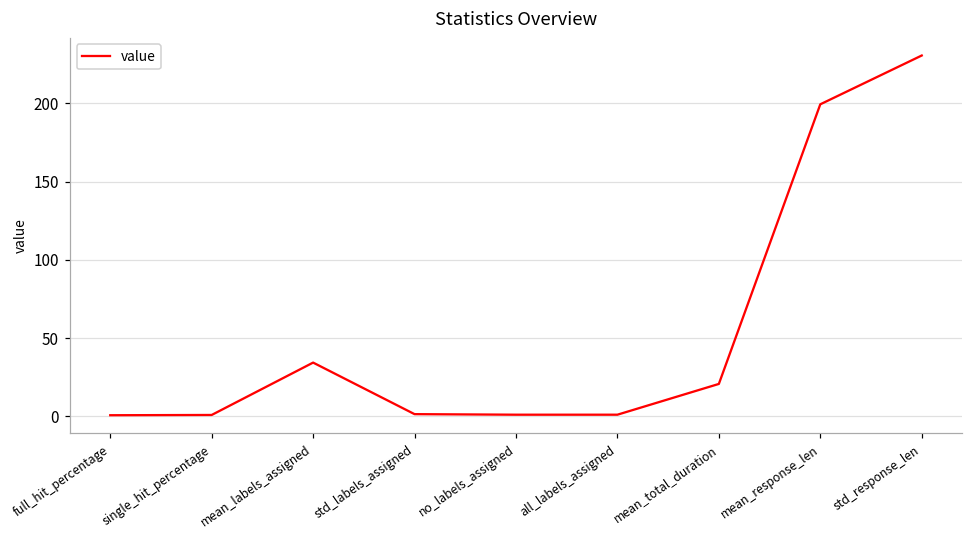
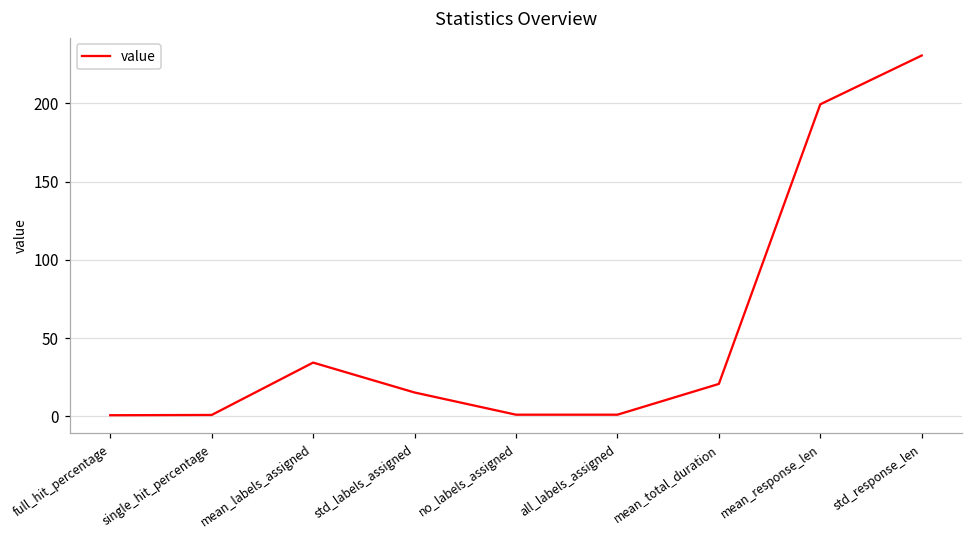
std_labels_assigned: 1 -> 15
